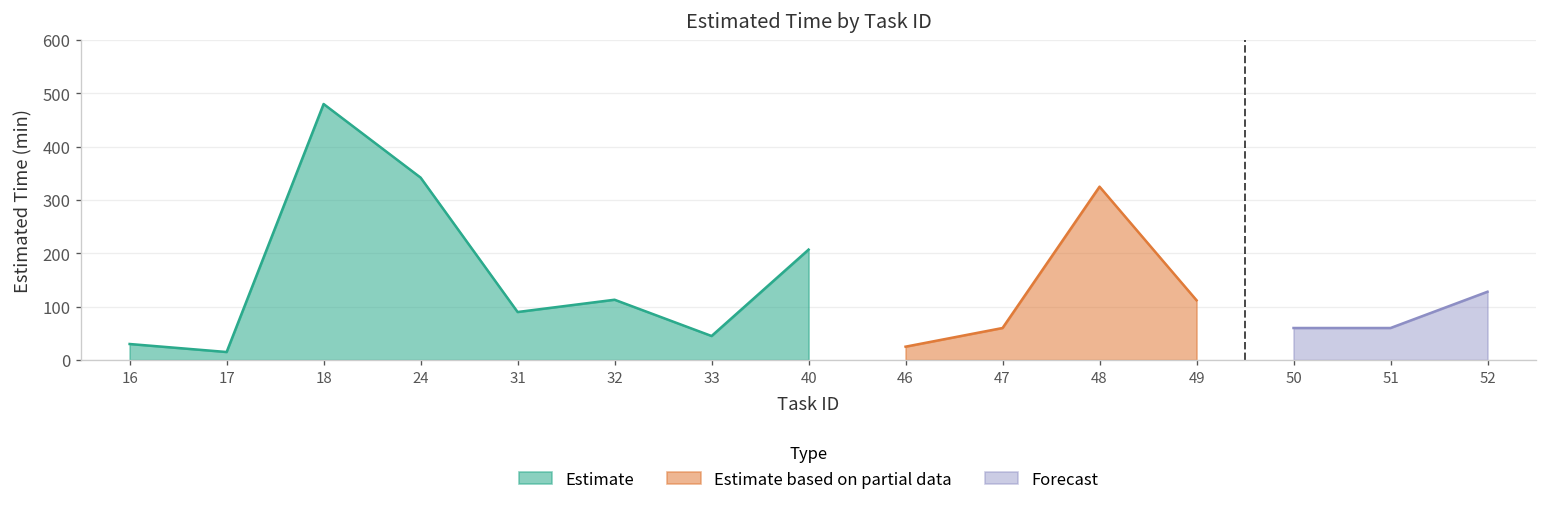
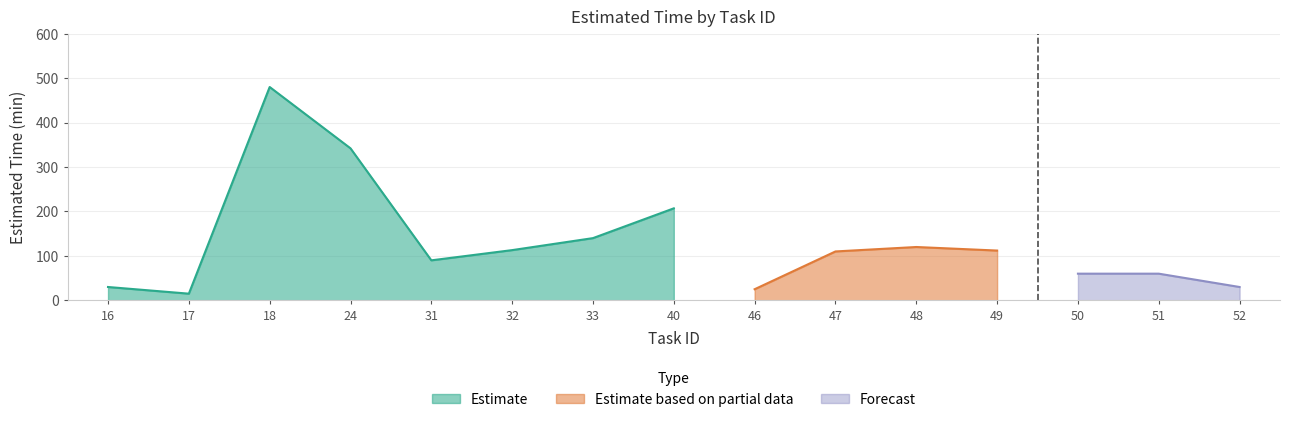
Estimate, 33: 50 -> 140
Estimate based on partial data, 47: 60 -> 110
Estimate based on partial data, 48: 330 -> 120
Forecast, 52: 130 -> 30
